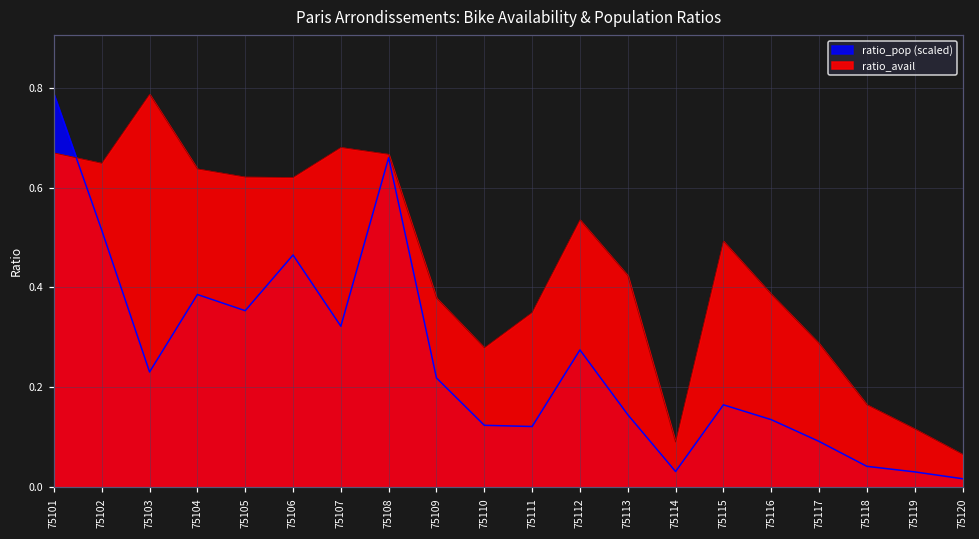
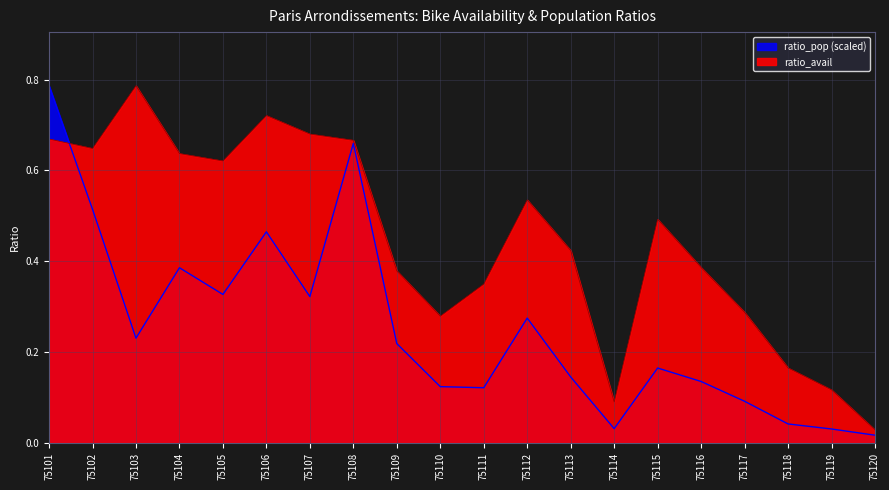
ratio_pop (scaled), 75105: 0.35 -> 0.33
ratio_avail, 75106: 0.62 -> 0.72
ratio_avail, 75120: 0.07 -> 0.03
